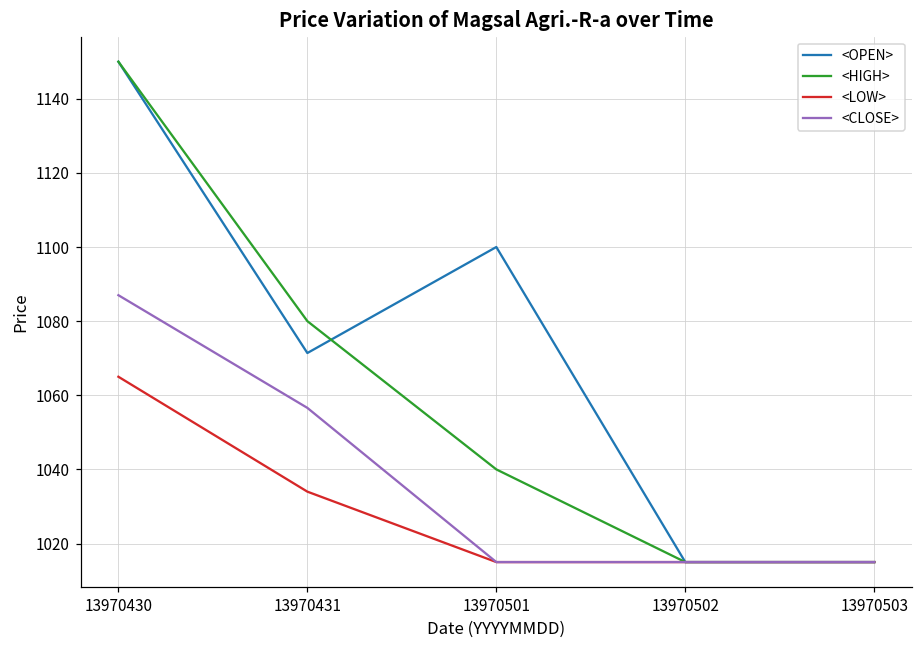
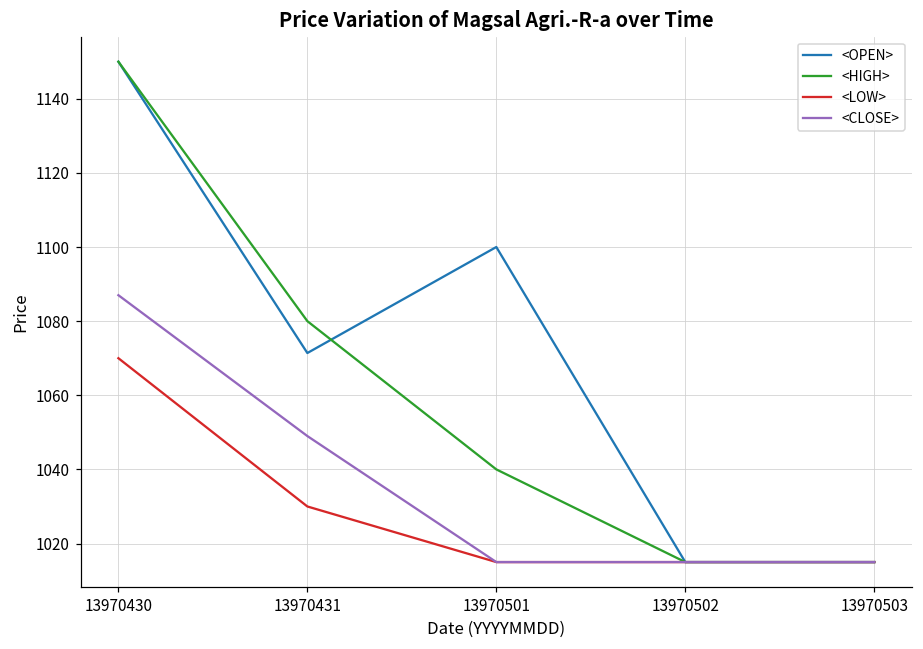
<LOW>, 13970430: 1065 -> 1070
<LOW>, 13970431: 1034 -> 1030
<CLOSE>, 13970431: 1057 -> 1049
